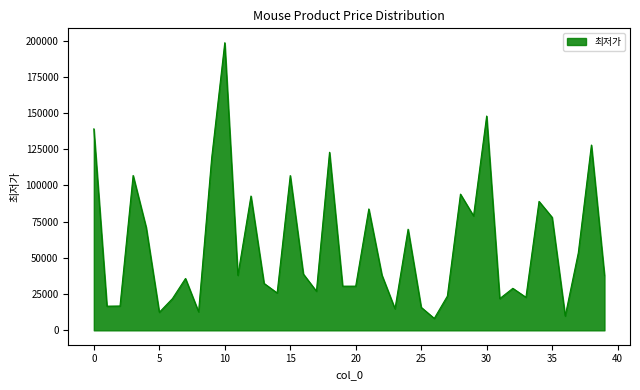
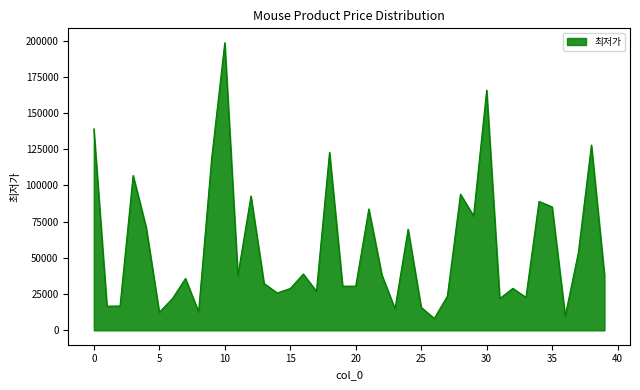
15: 107000 -> 29000
30: 148000 -> 166000
35: 78000 -> 85000
